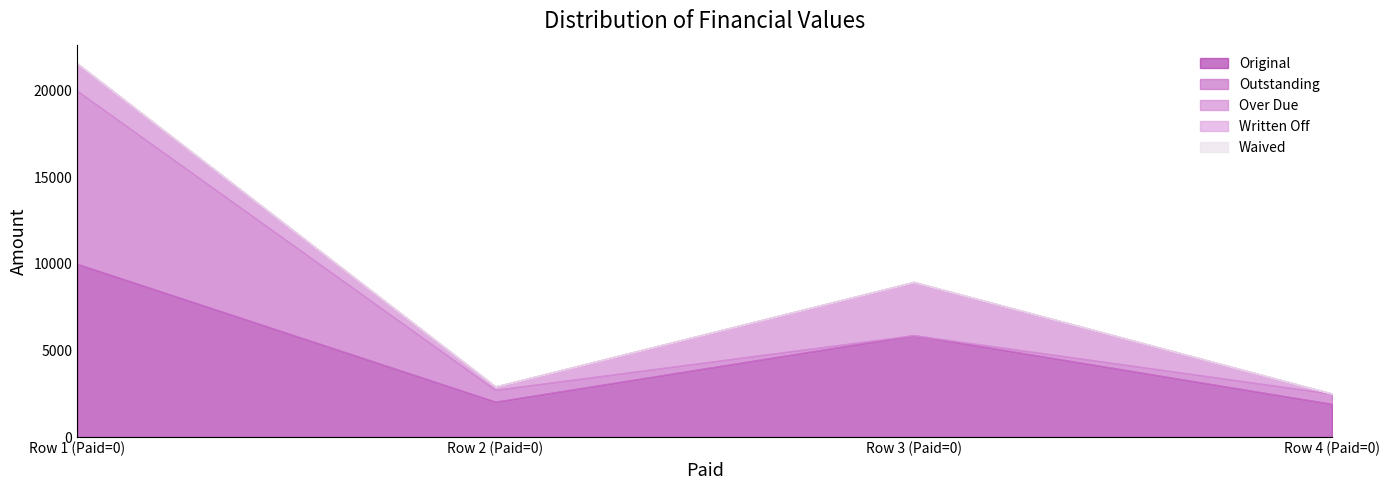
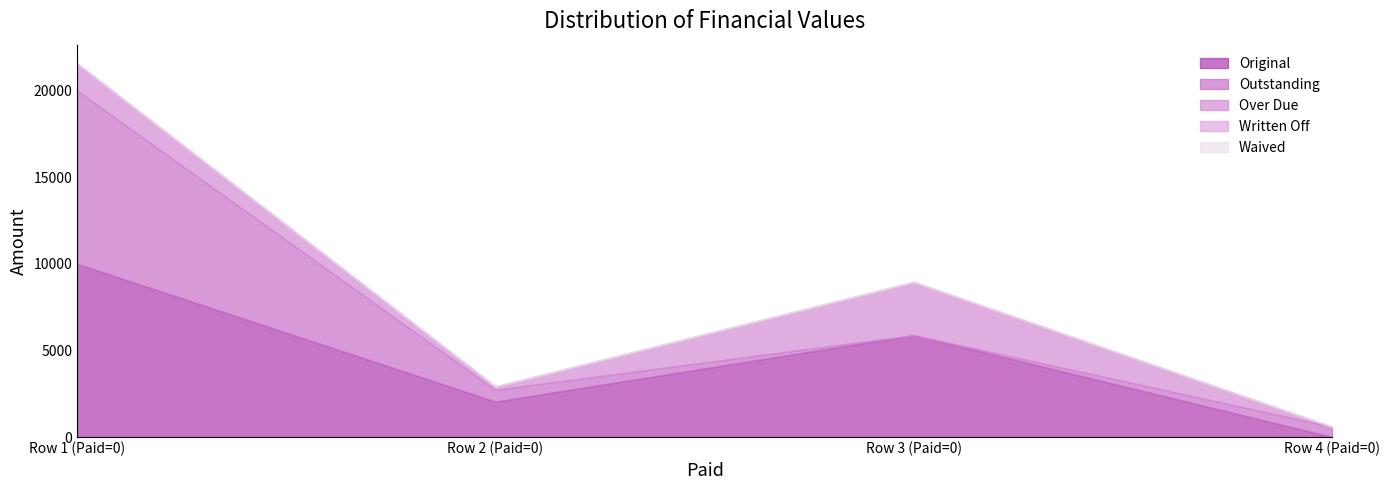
Original, Row 4 (Paid=0): 1900 -> 0
